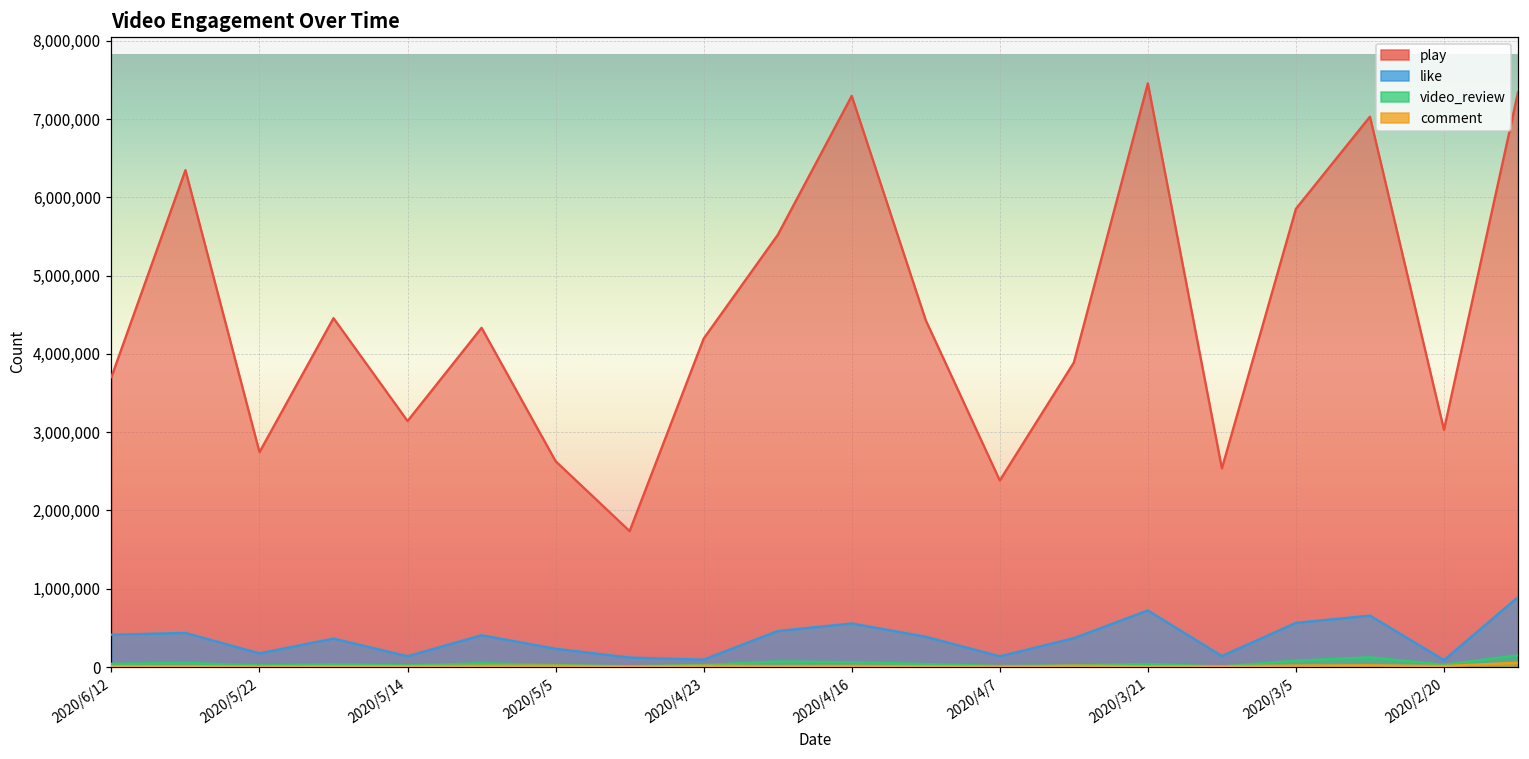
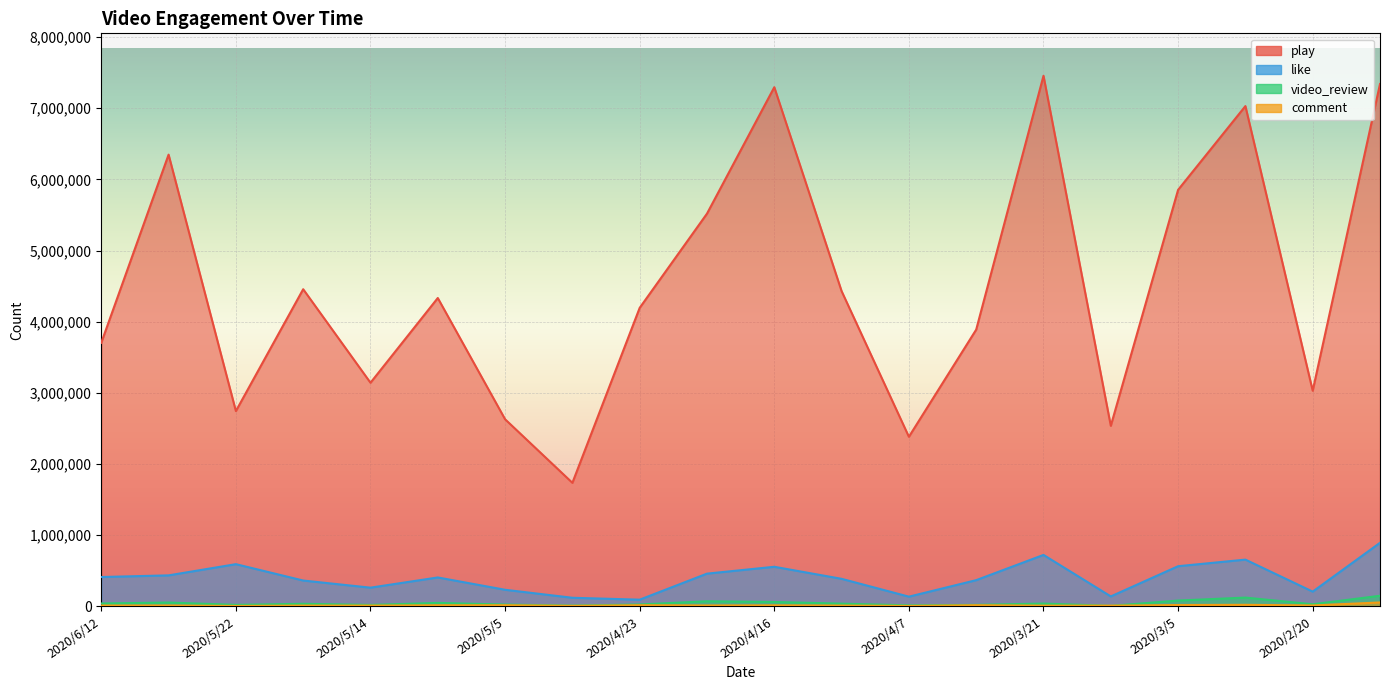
like, 2020/5/22: 200,000 -> 600,000
like, 2020/5/14: 100,000 -> 300,000
like, 2020/2/20: 100,000 -> 200,000
